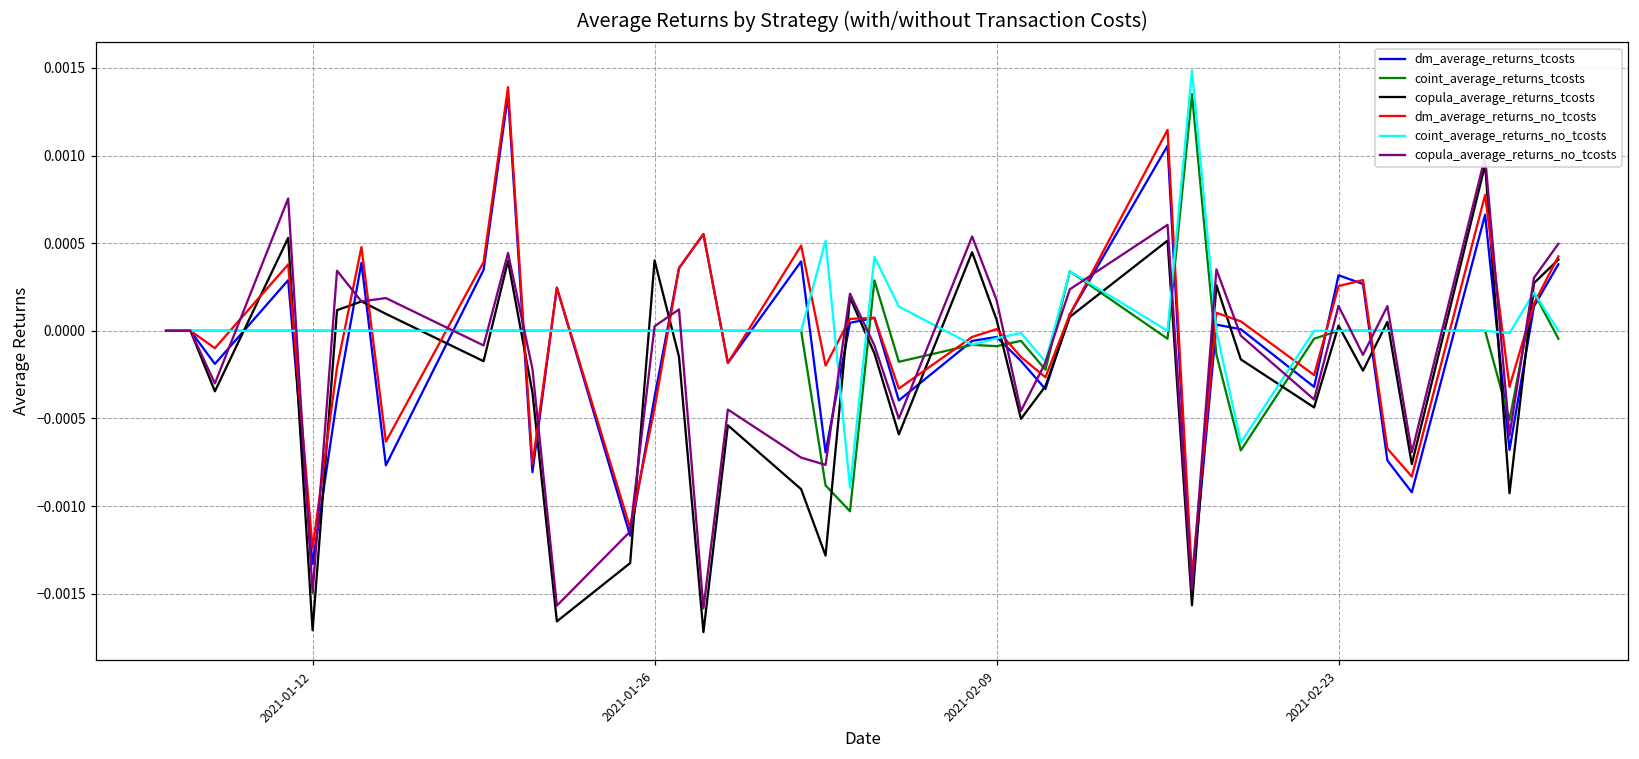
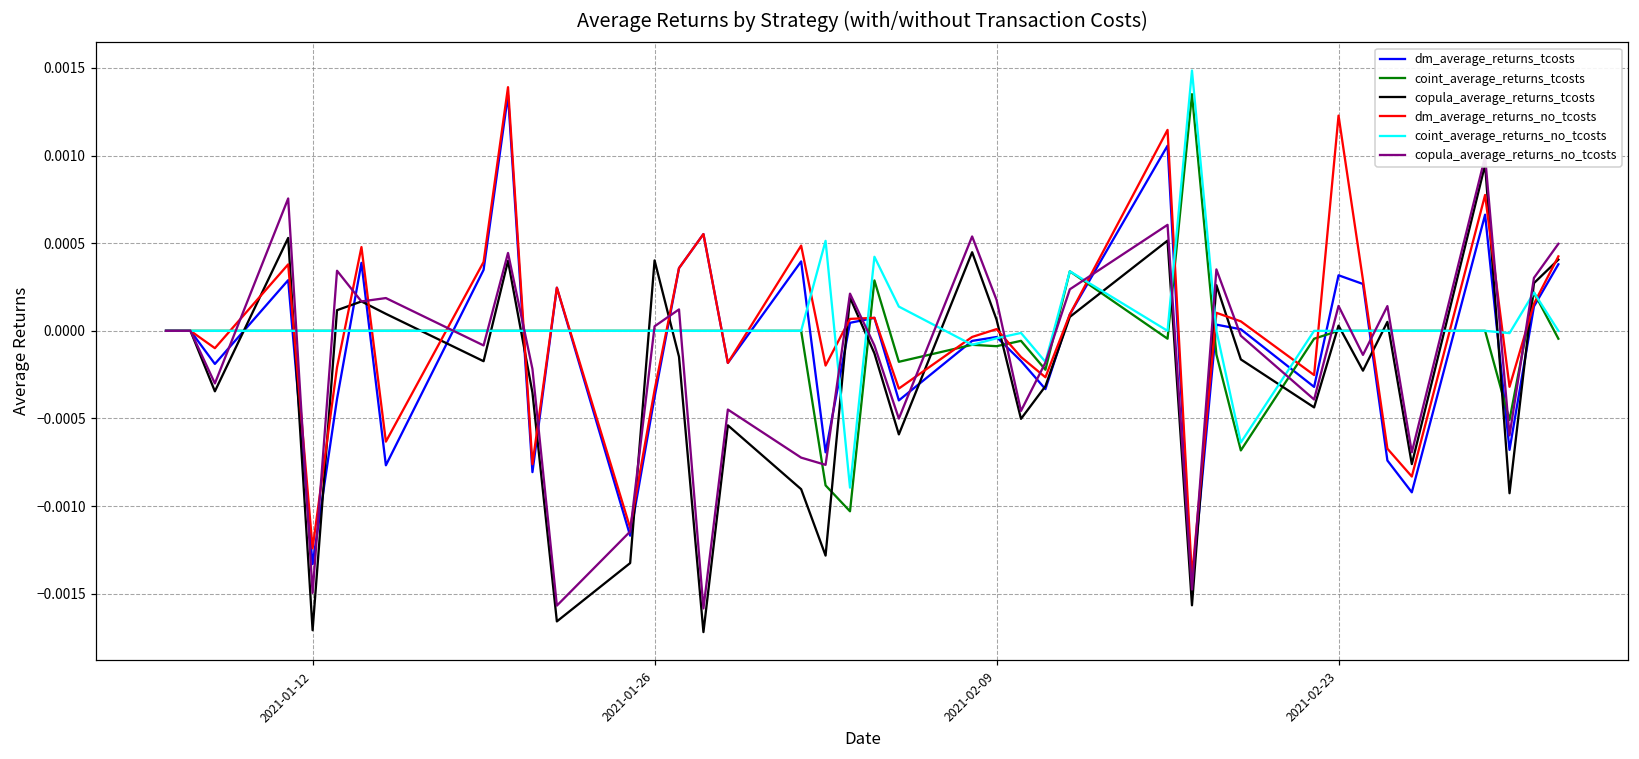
dm_average_returns_no_tcosts, 2021-01-26: -0.00044 -> -0.00034
dm_average_returns_no_tcosts, 2021-02-23: 0.00026 -> 0.00123
